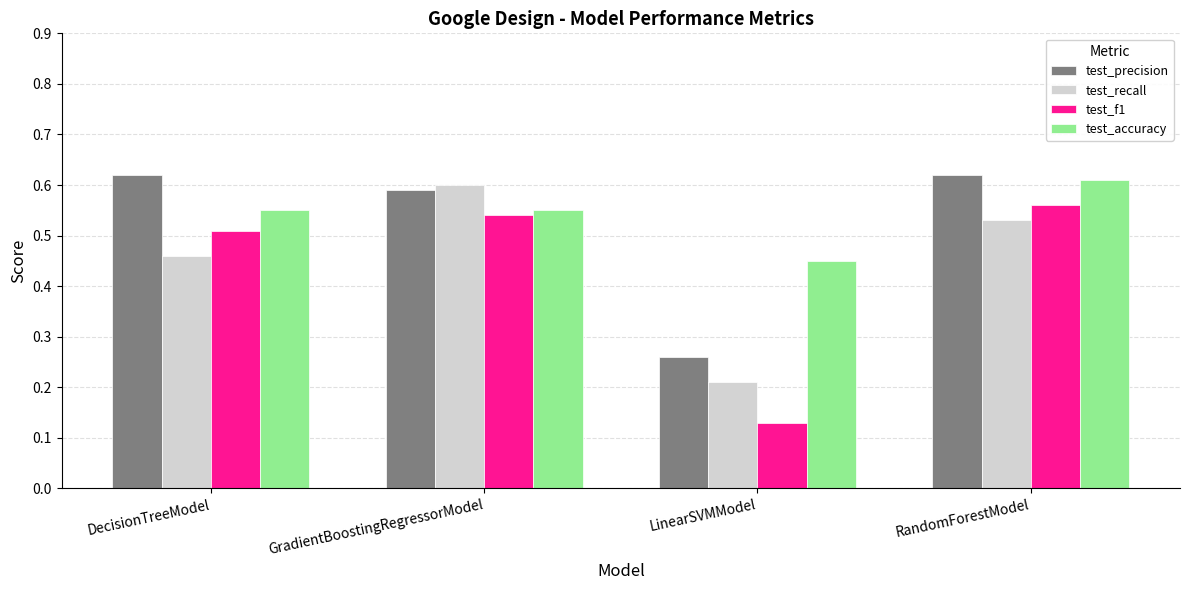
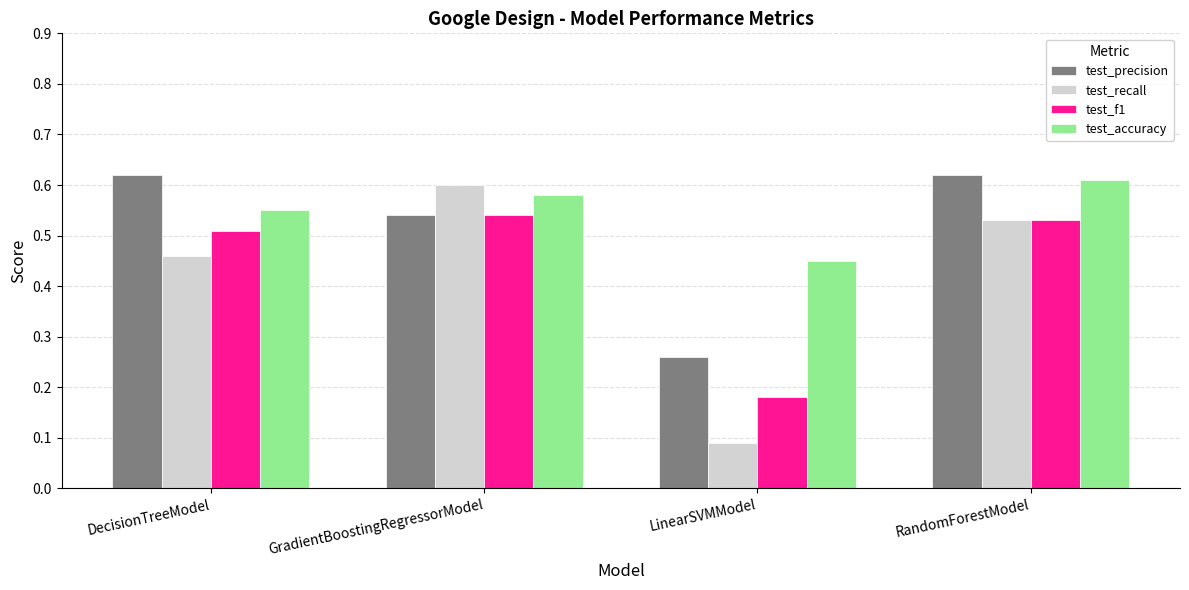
test_precision, GradientBoostingRegressorModel: 0.59 -> 0.54
test_accuracy, GradientBoostingRegressorModel: 0.55 -> 0.58
test_recall, LinearSVMModel: 0.21 -> 0.09
test_f1, LinearSVMModel: 0.13 -> 0.18
test_f1, RandomForestModel: 0.56 -> 0.53
